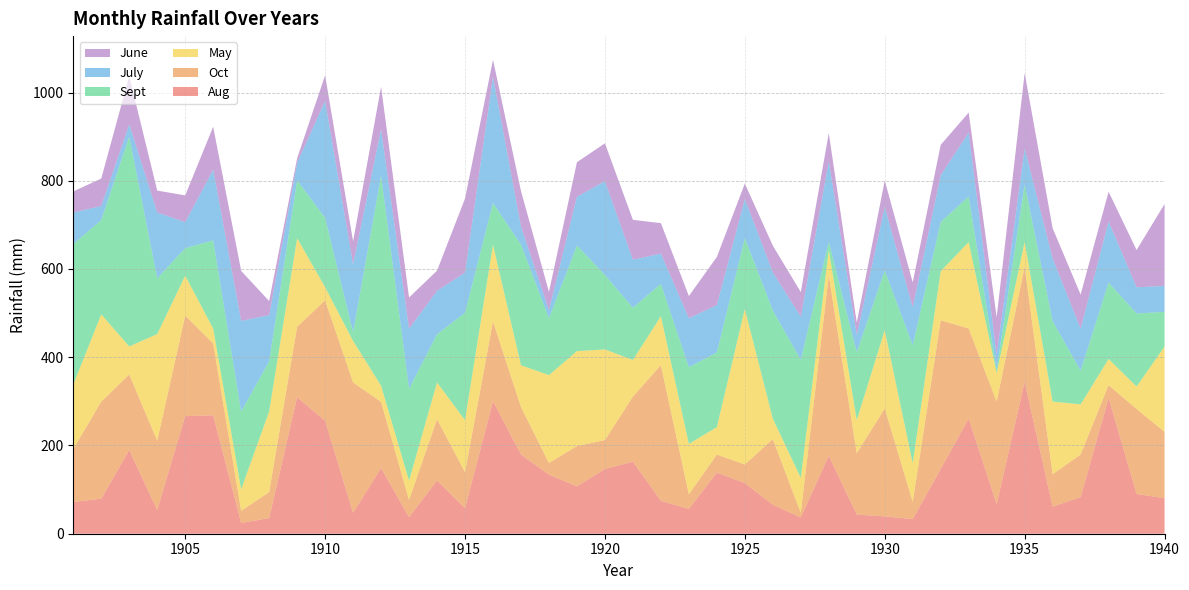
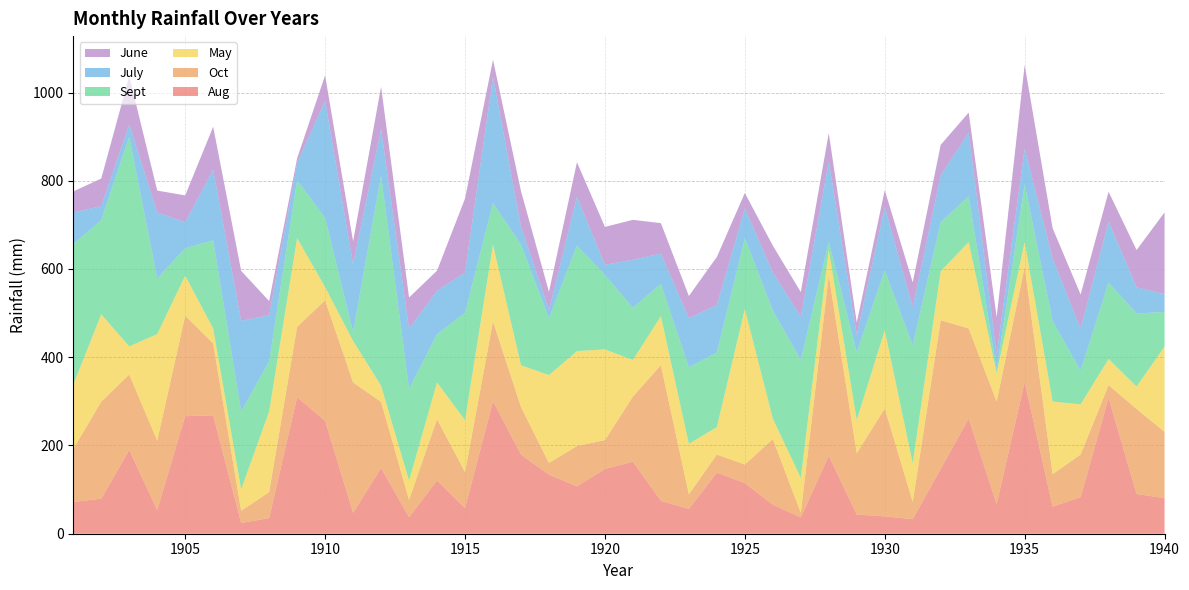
July, 1920: 210 -> 20
July, 1925: 90 -> 70
June, 1930: 60 -> 40
June, 1935: 170 -> 190
July, 1940: 60 -> 40
